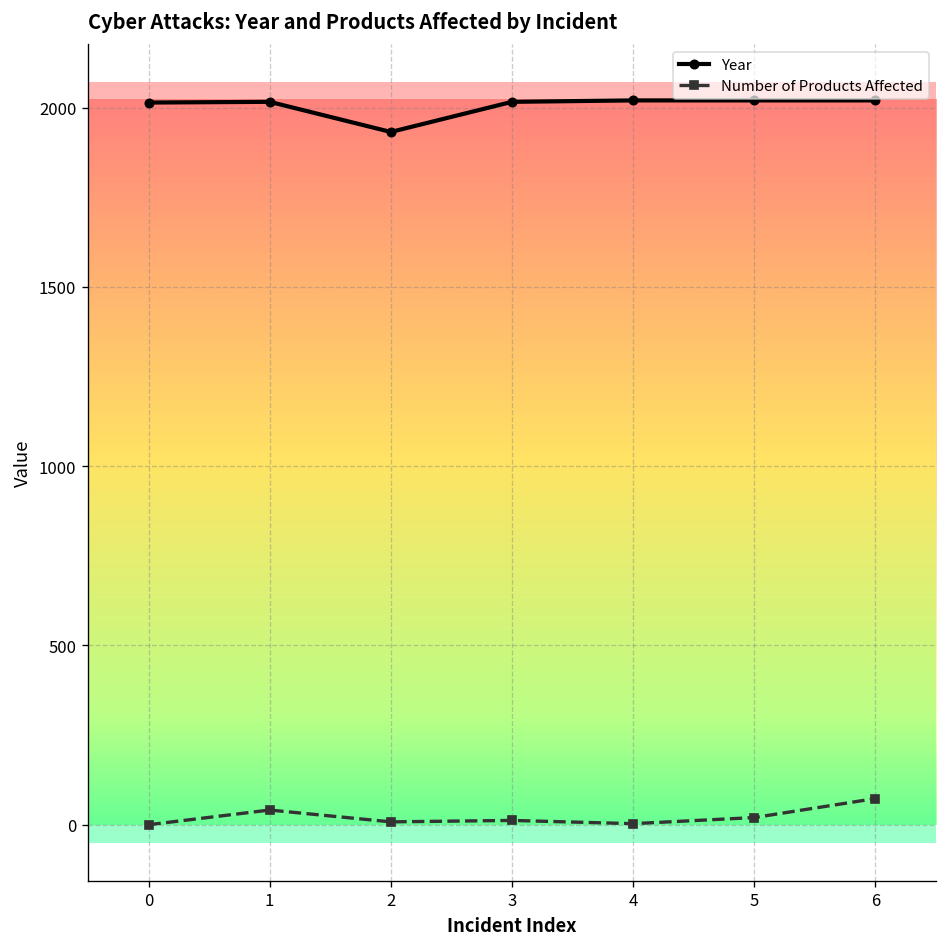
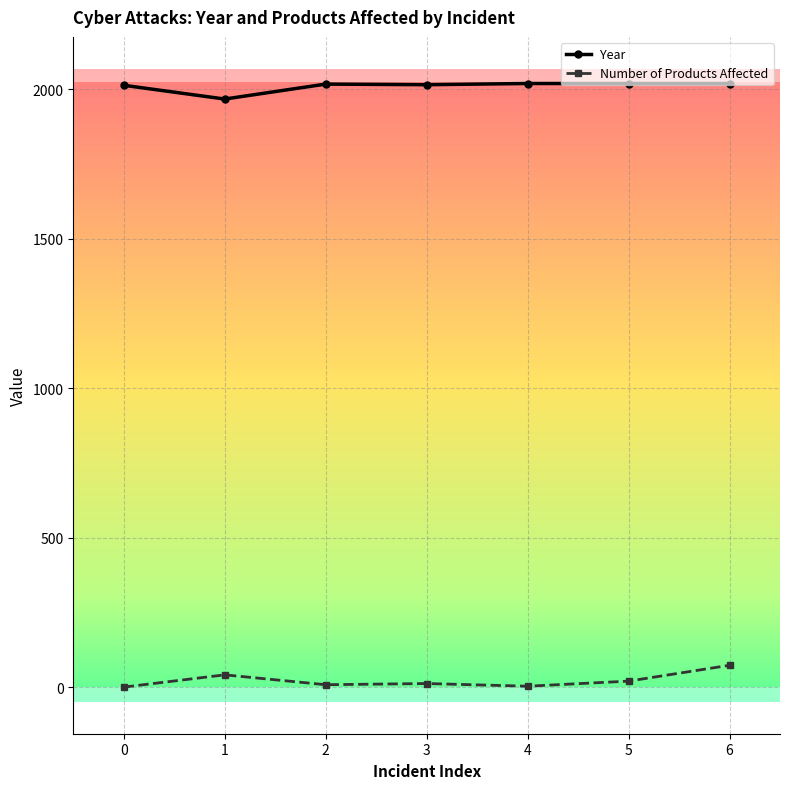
Year, 1: 2020 -> 1970
Year, 2: 1930 -> 2020
